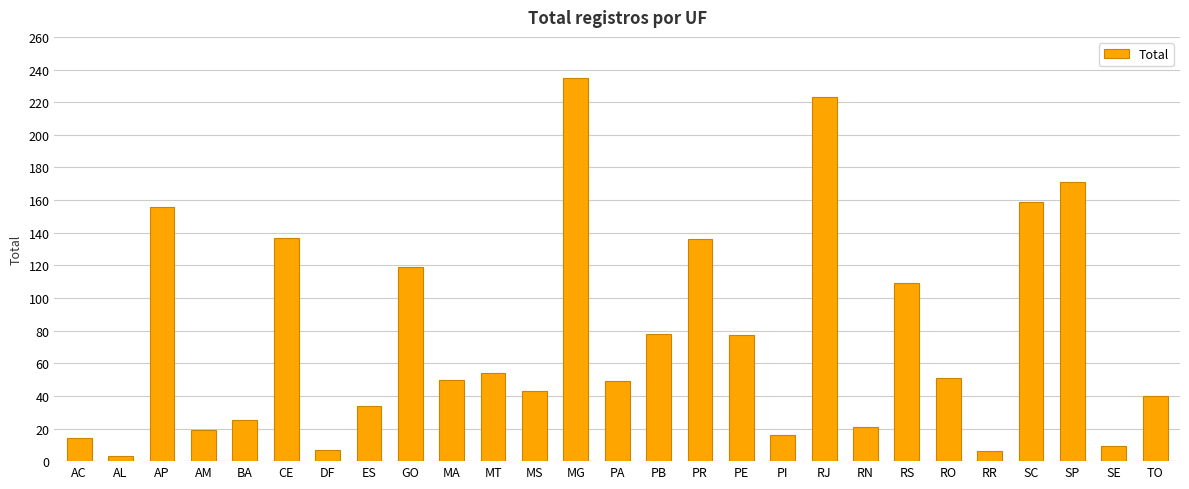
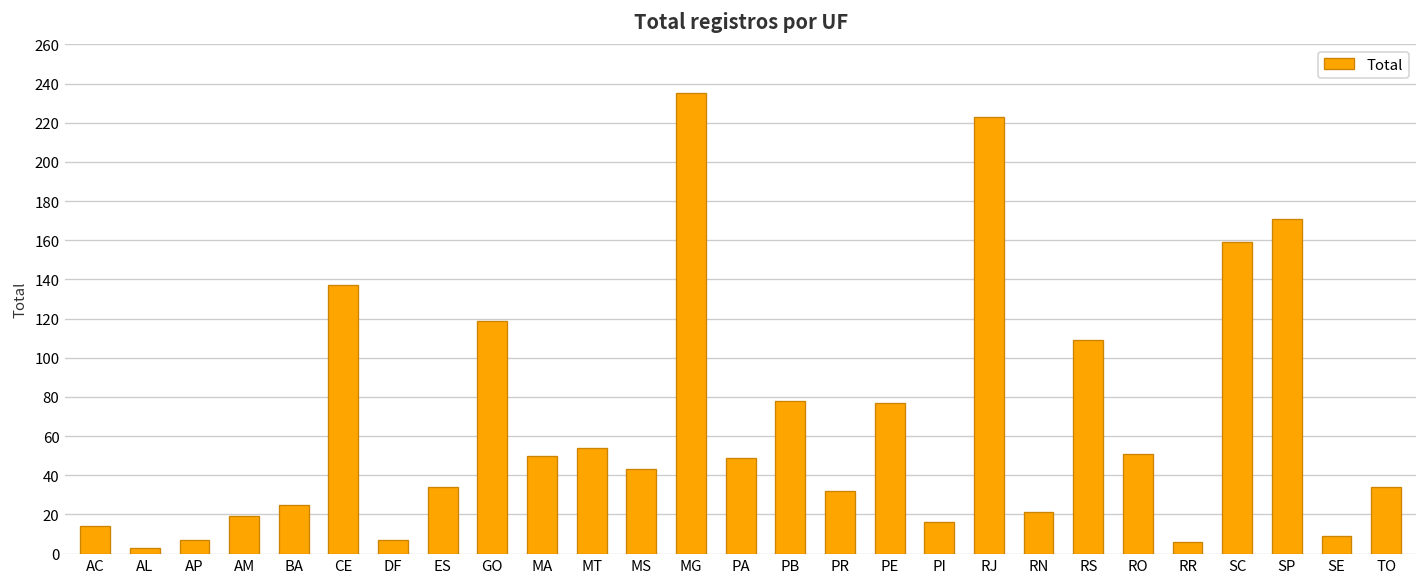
AP: 156 -> 7
PR: 136 -> 32
TO: 40 -> 34
